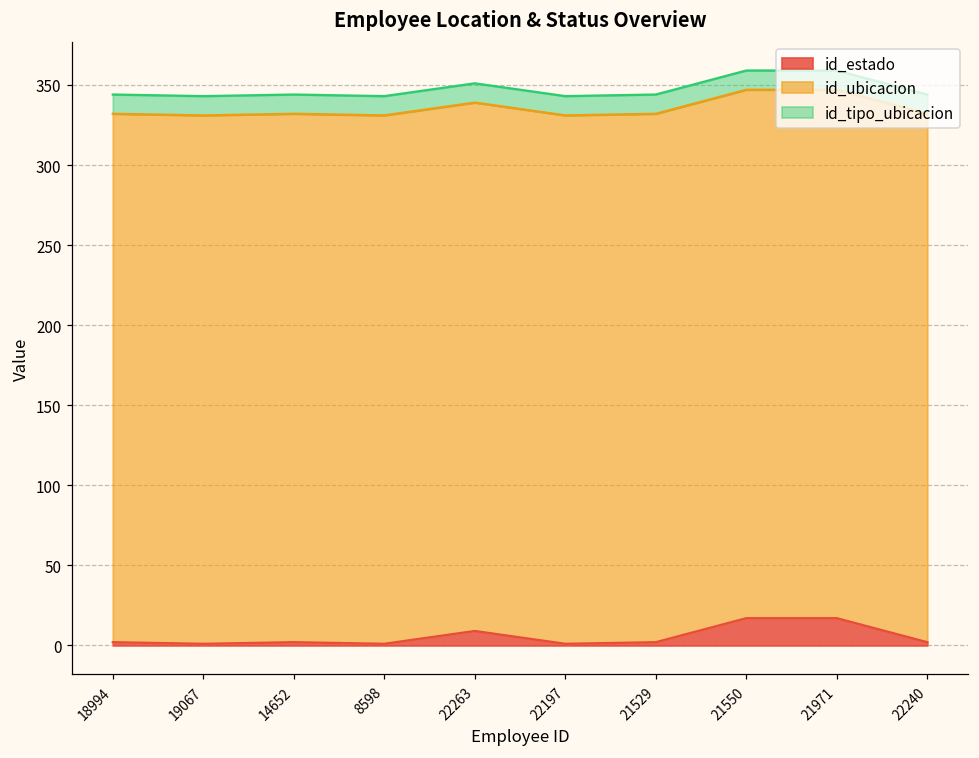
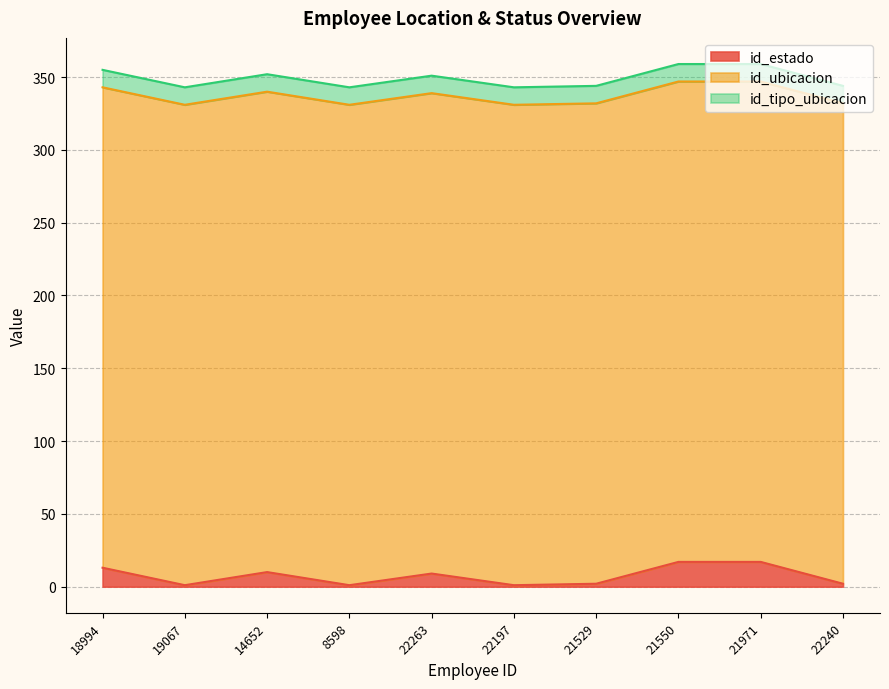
id_estado, 18994: 2 -> 13
id_estado, 14652: 2 -> 10
